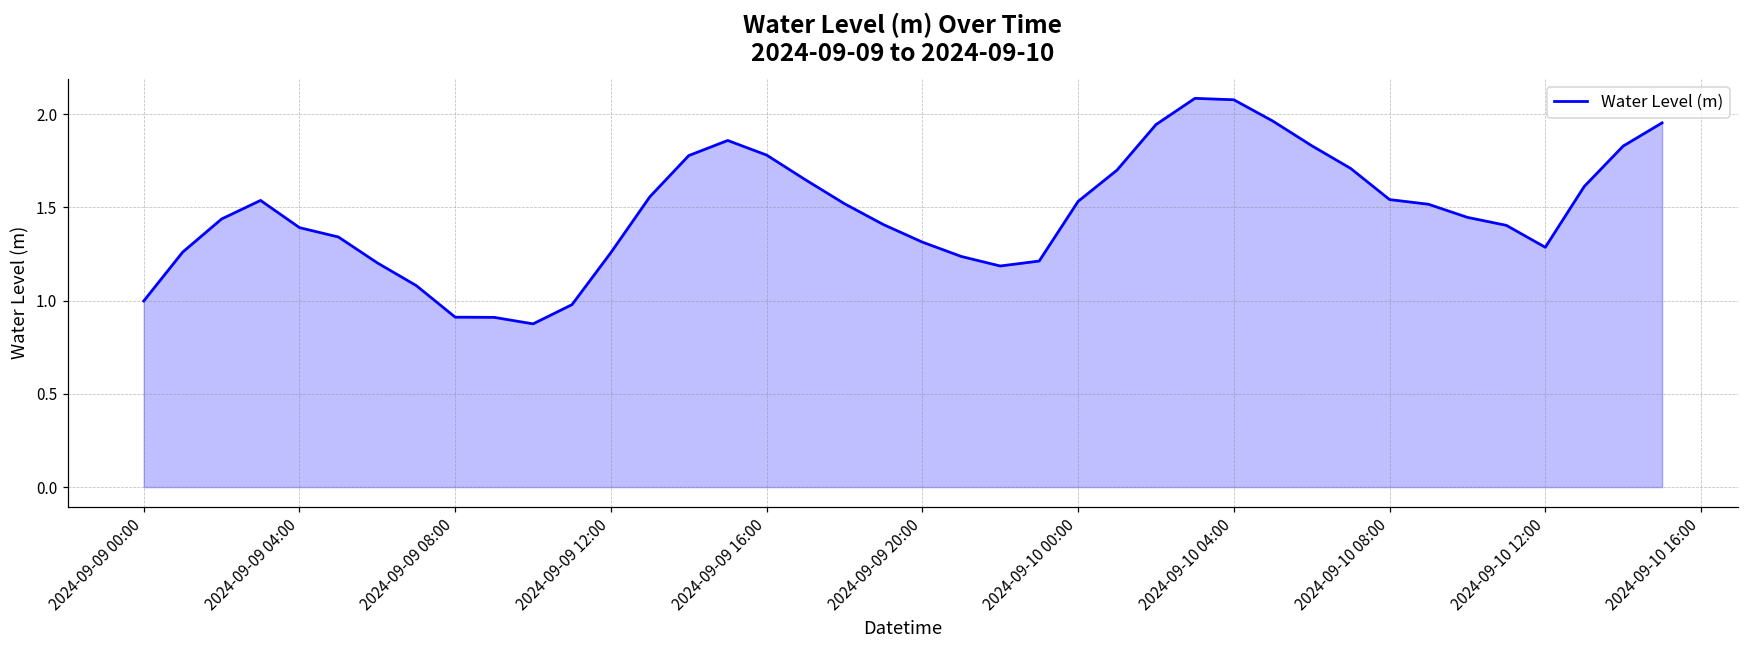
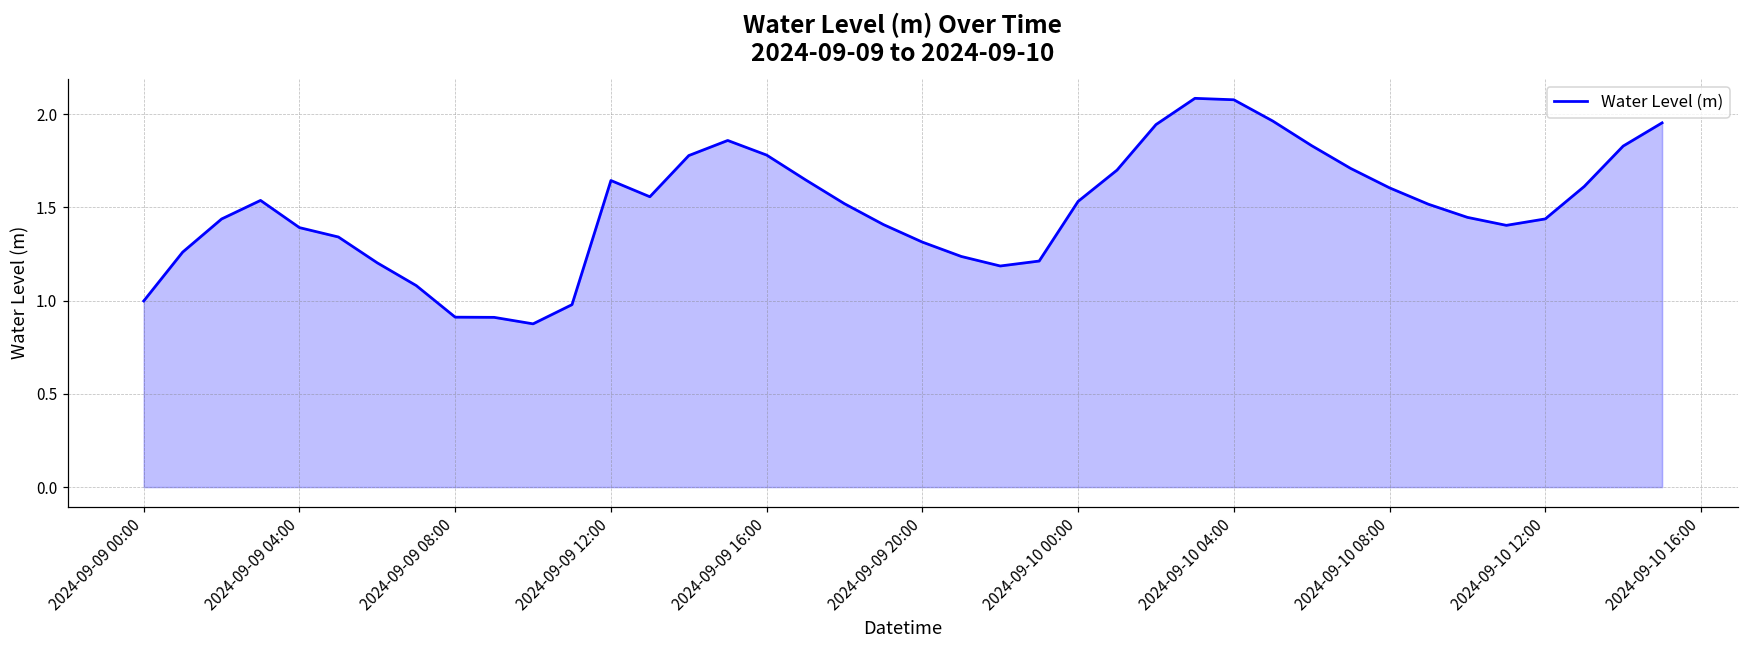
2024-09-09 12:00: 1.26 -> 1.64
2024-09-10 08:00: 1.54 -> 1.60
2024-09-10 12:00: 1.29 -> 1.44
